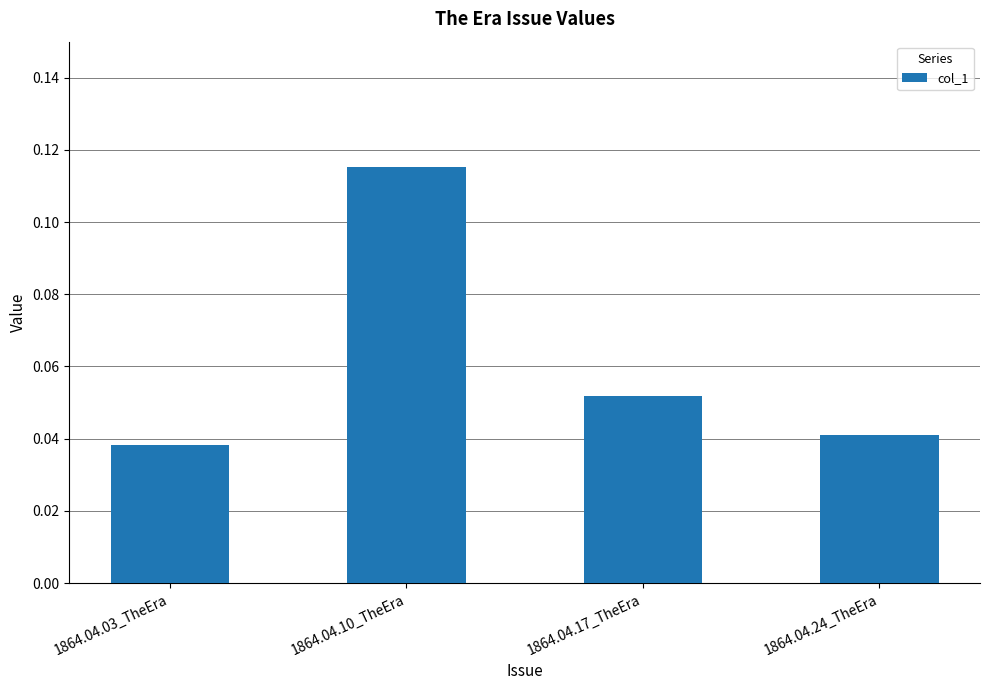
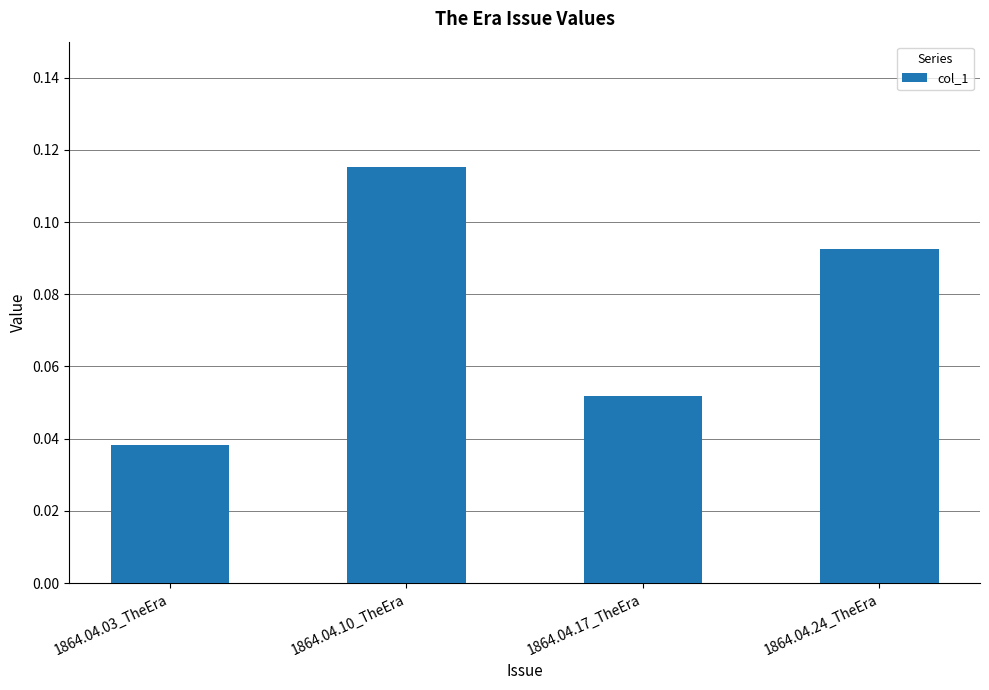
1864.04.24_TheEra: 0.041 -> 0.093
